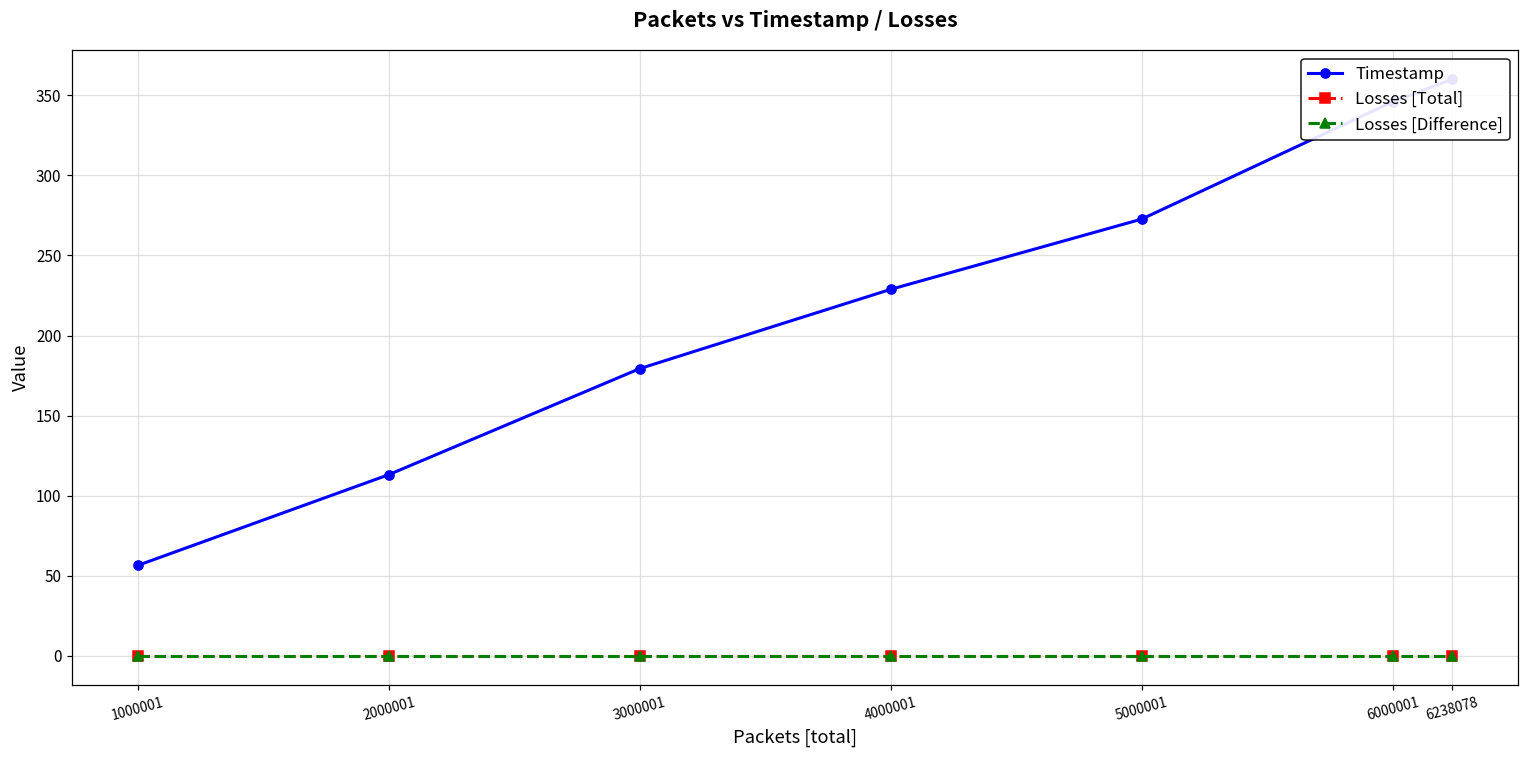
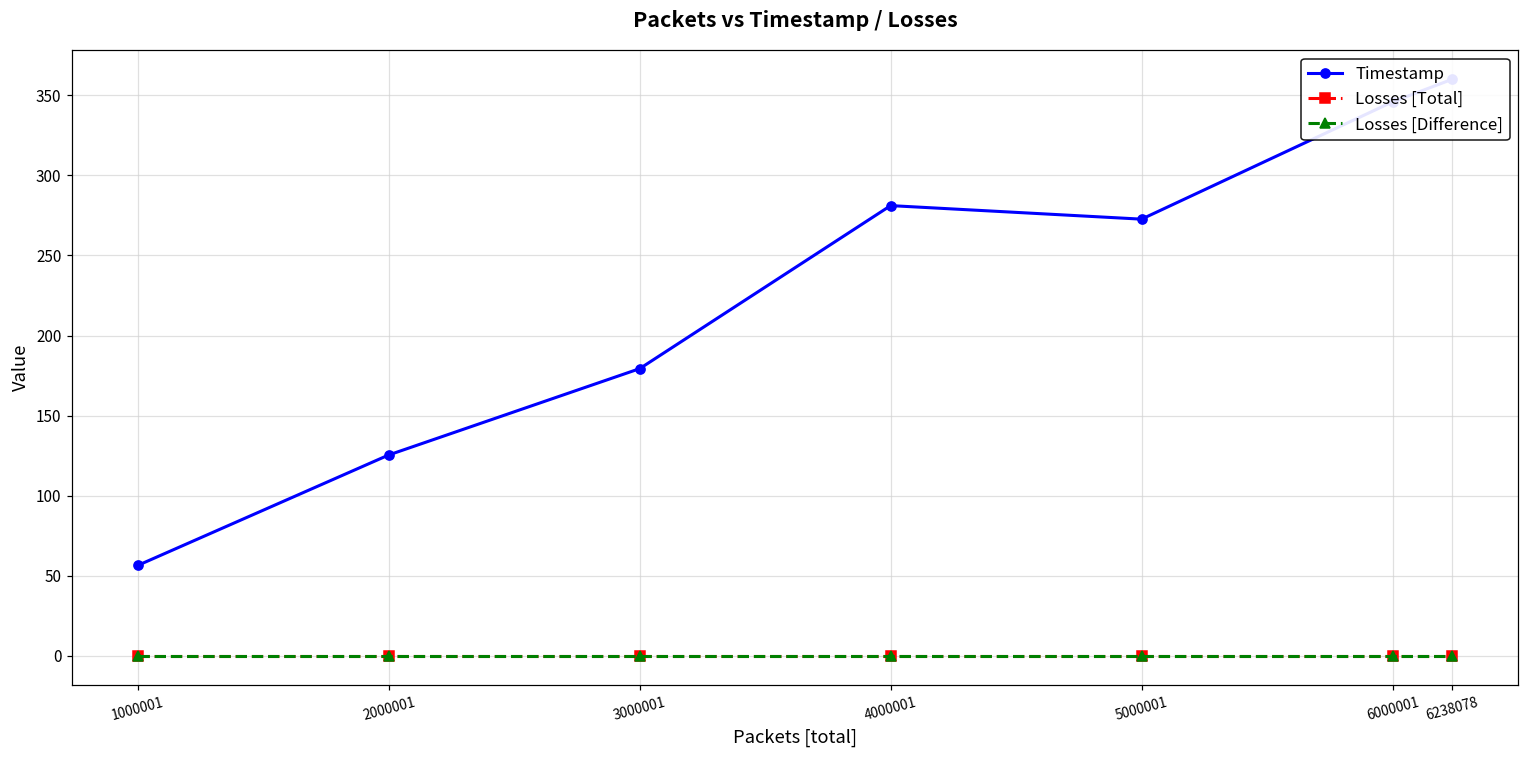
Timestamp, 2000001: 113 -> 125
Timestamp, 4000001: 229 -> 281
